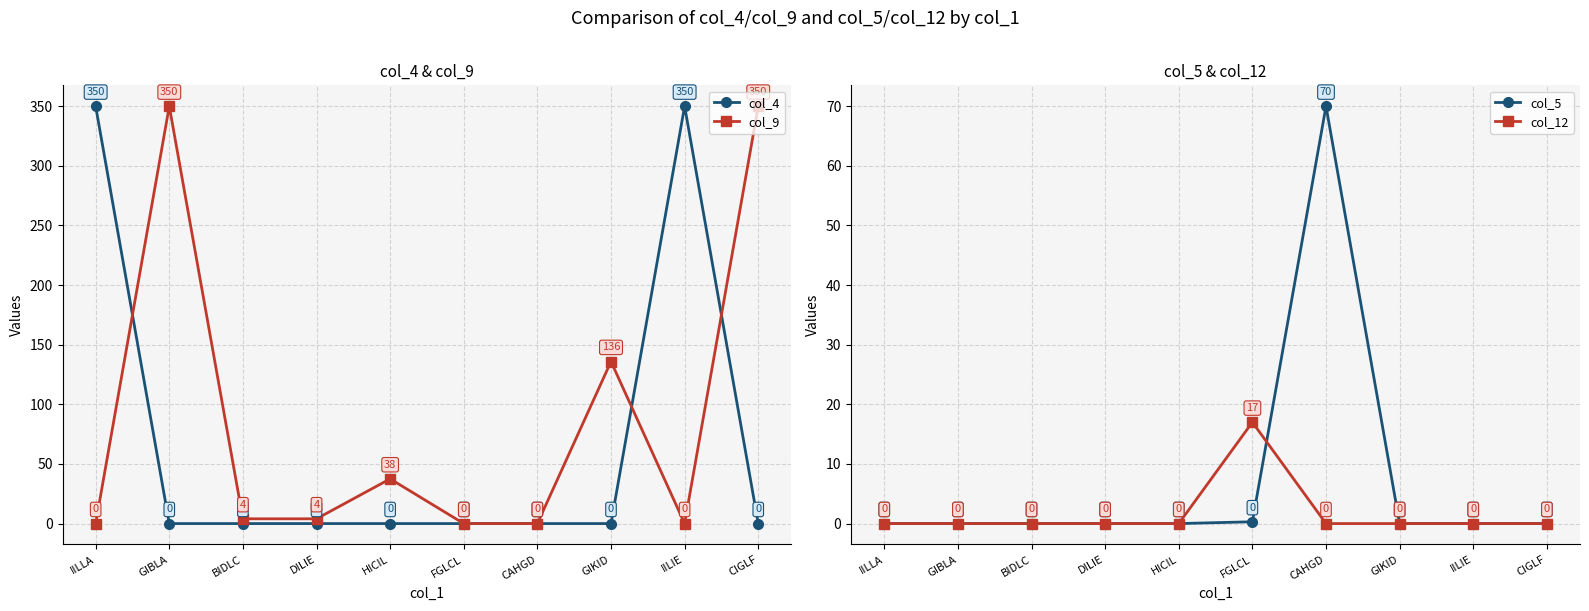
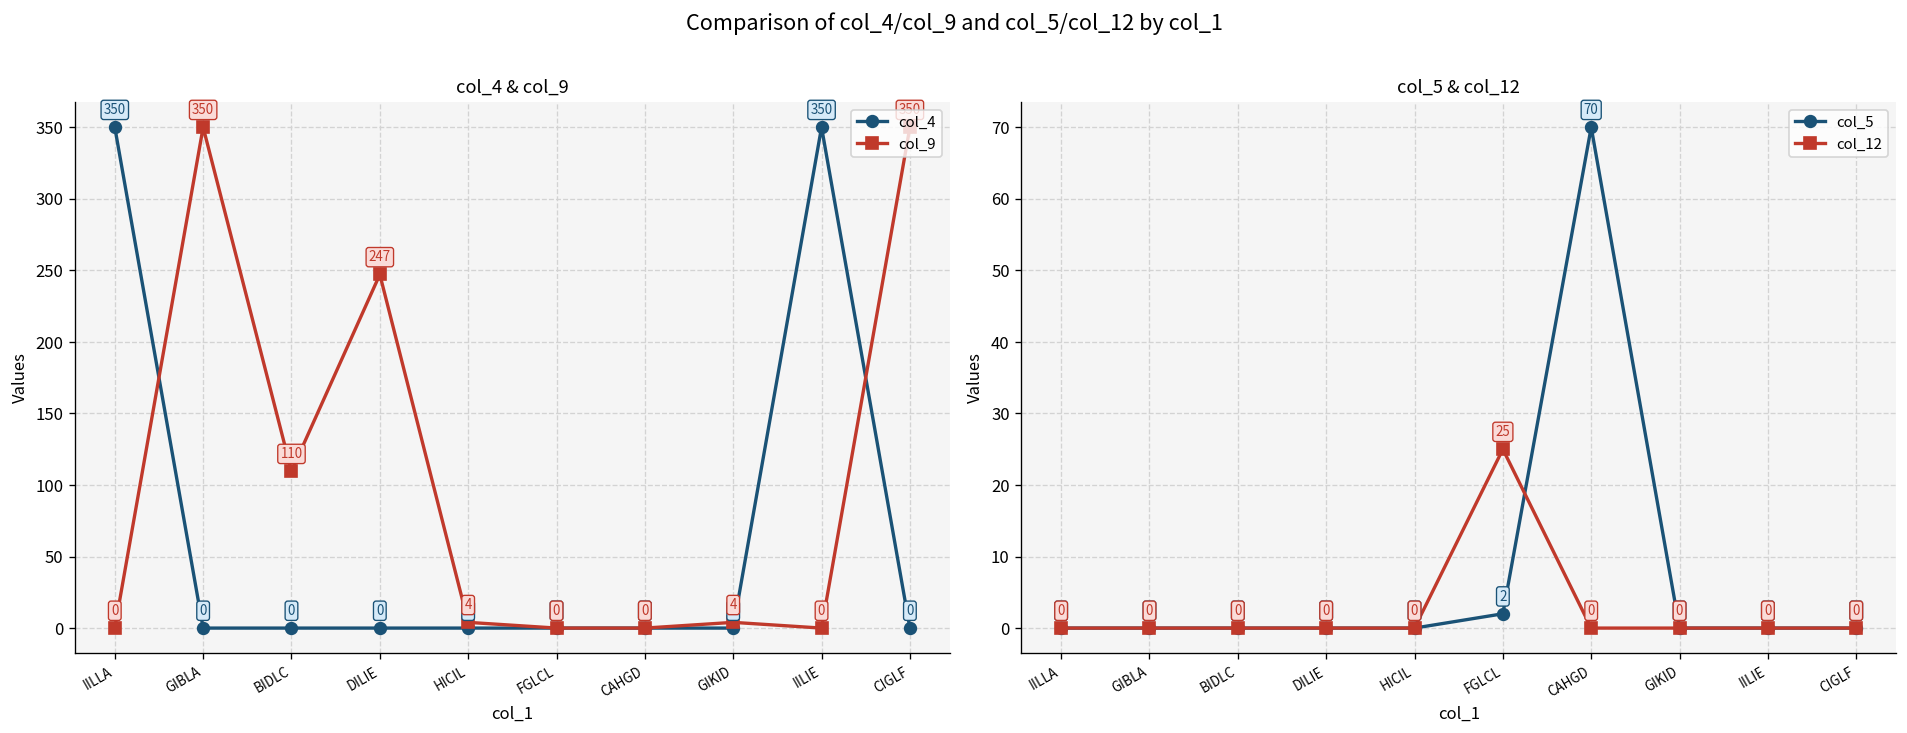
col_4 & col_9, col_9, BIDLC: 4 -> 110
col_4 & col_9, col_9, DILIE: 4 -> 247
col_4 & col_9, col_9, HICIL: 38 -> 4
col_4 & col_9, col_9, GIKID: 136 -> 4
col_5 & col_12, col_5, FGLCL: 0 -> 2
col_5 & col_12, col_12, FGLCL: 17 -> 25
